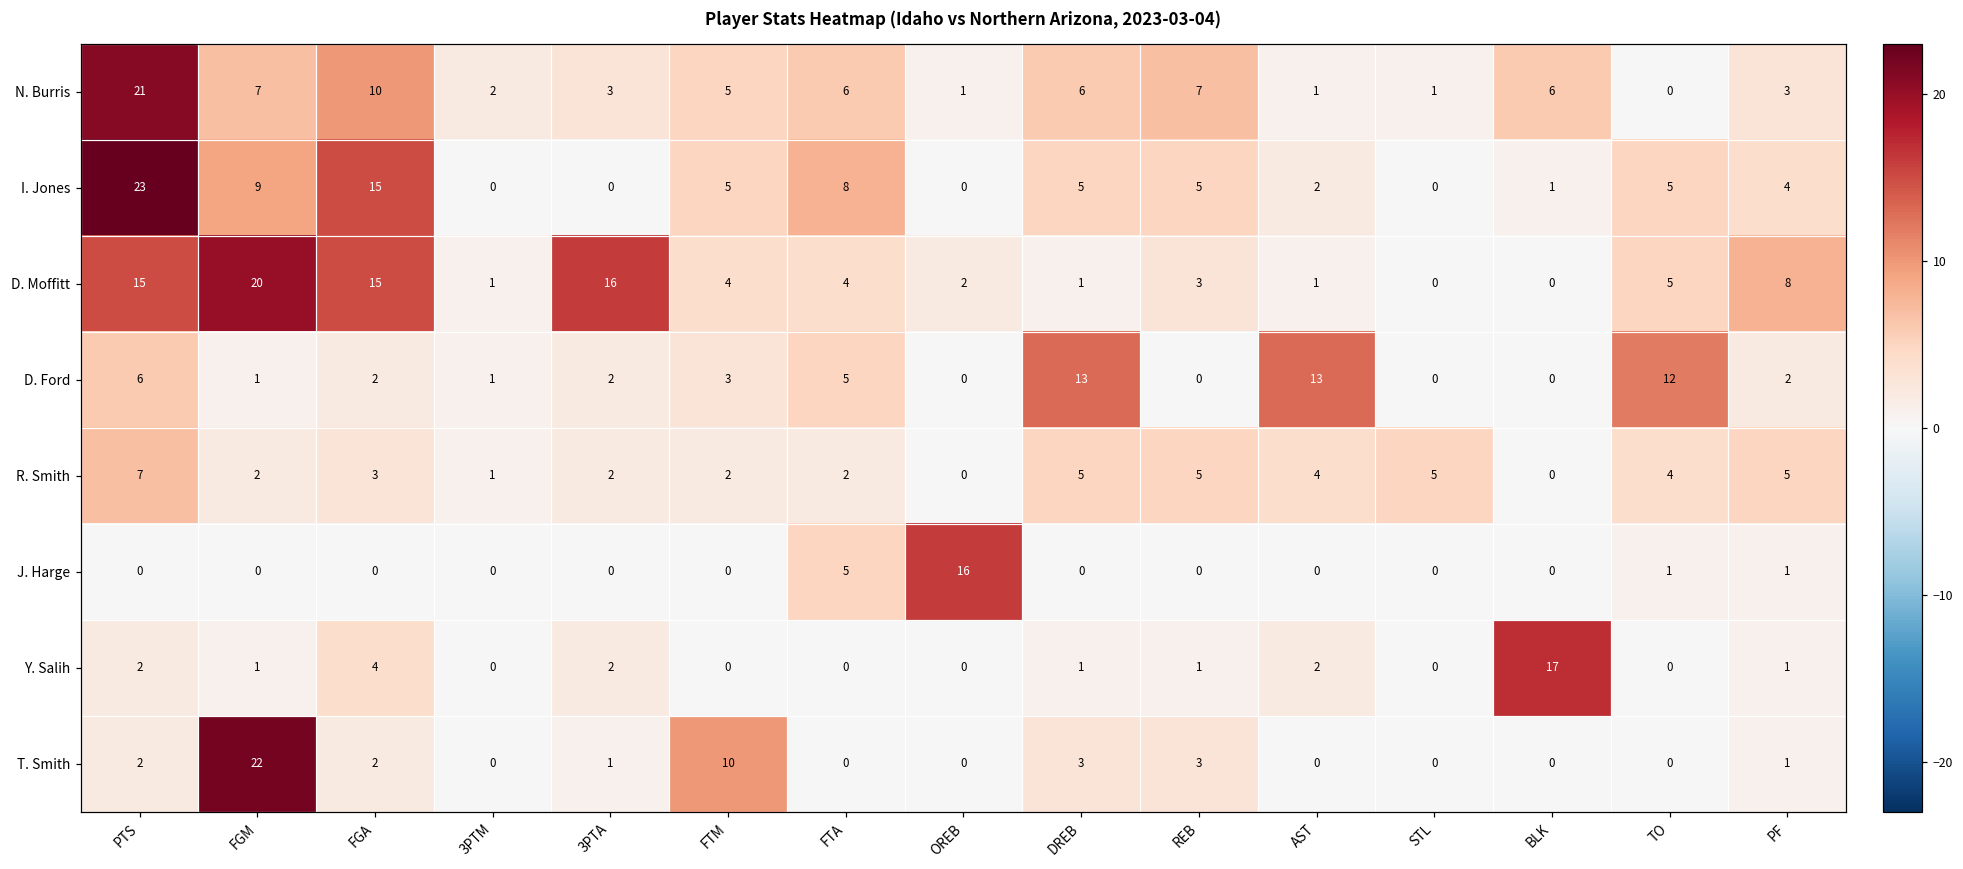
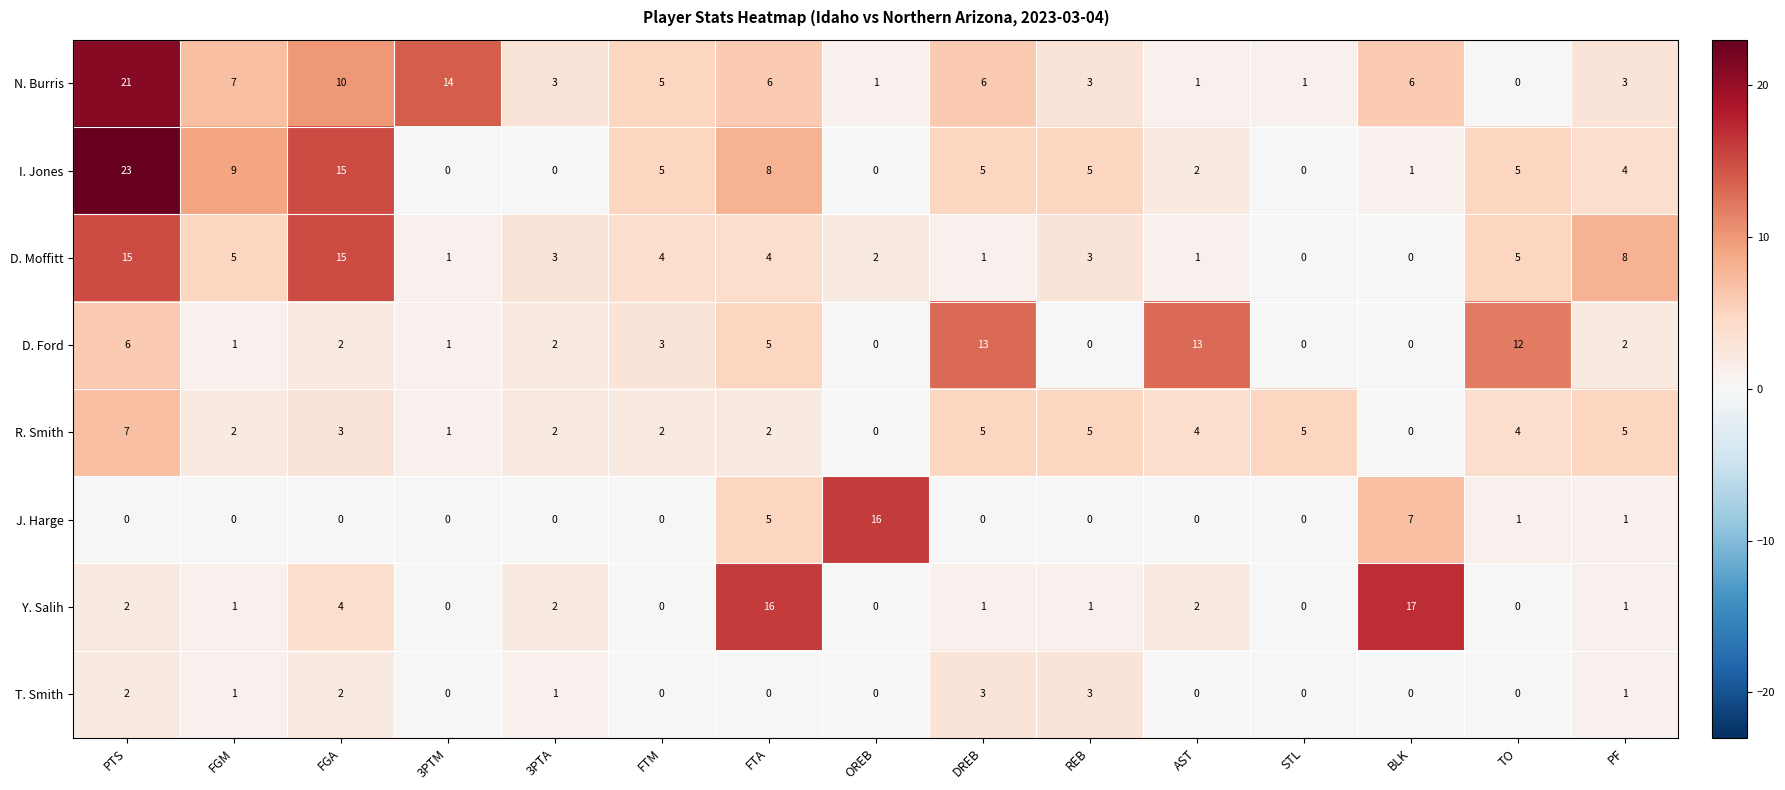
N. Burris, 3PTM: 2 -> 14
N. Burris, REB: 7 -> 3
D. Moffitt, FGM: 20 -> 5
D. Moffitt, 3PTA: 16 -> 3
J. Harge, BLK: 0 -> 7
Y. Salih, FTA: 0 -> 16
T. Smith, FGM: 22 -> 1
T. Smith, FTM: 10 -> 0
